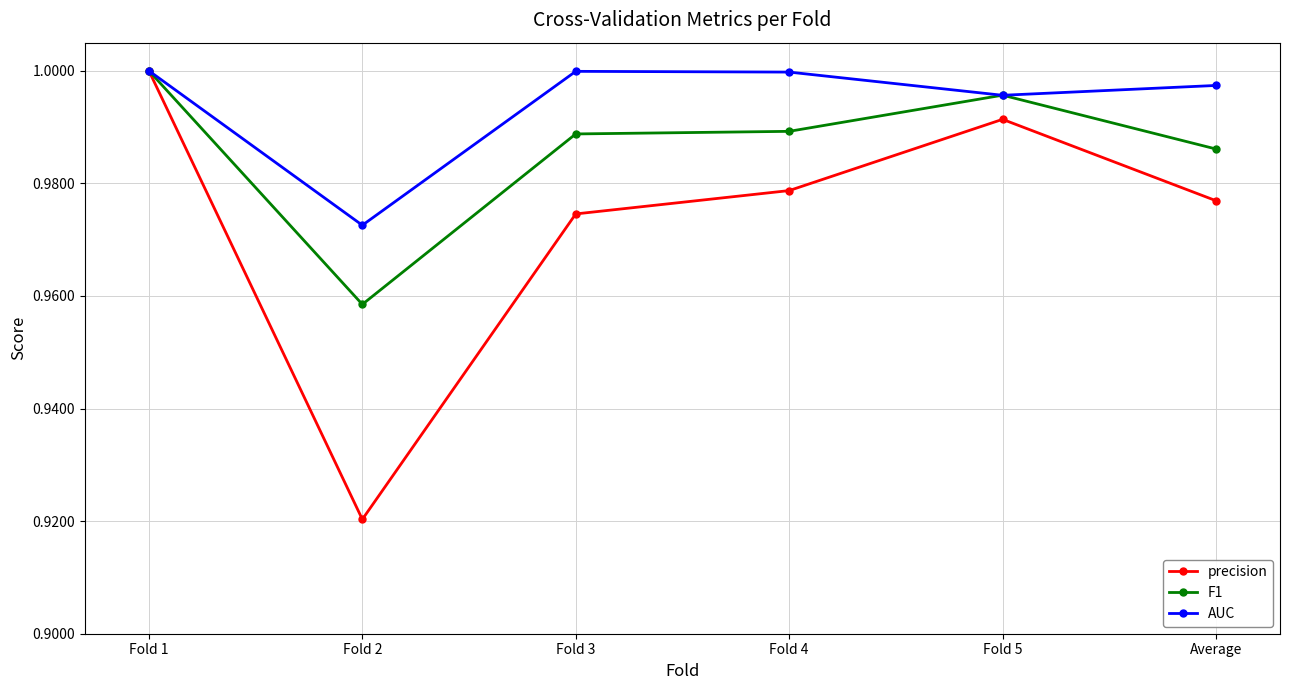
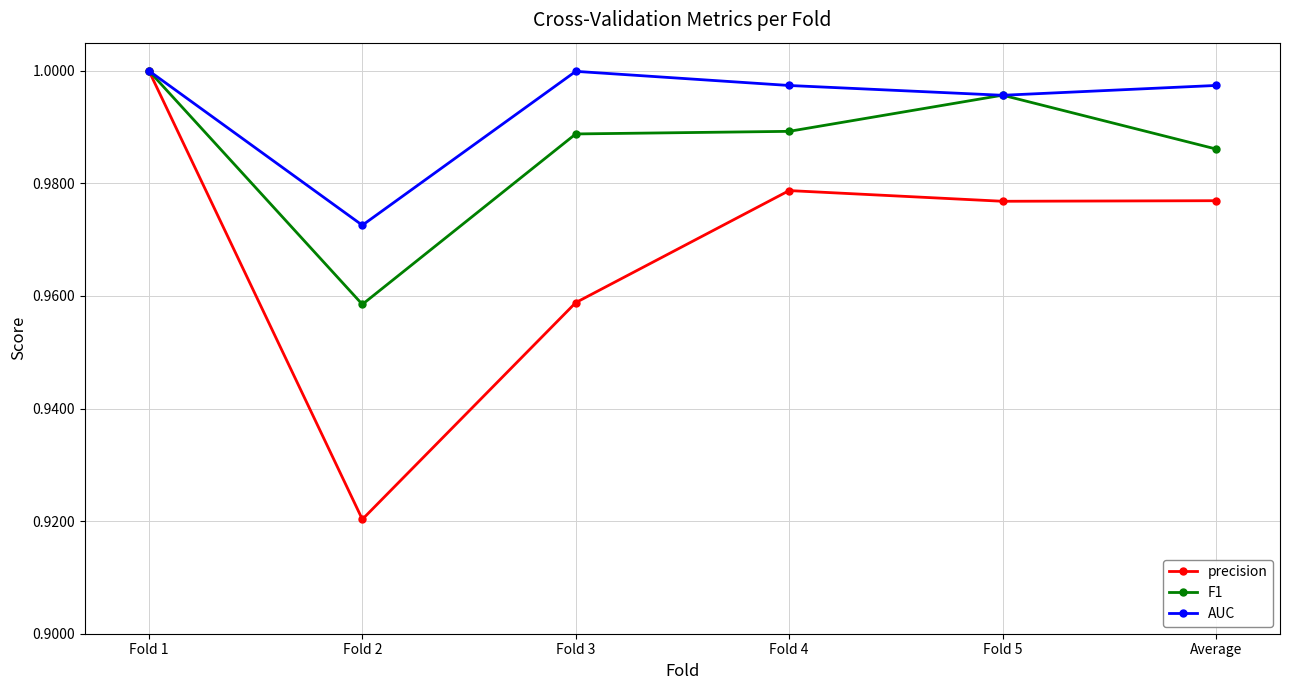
precision, Fold 3: 0.975 -> 0.959
AUC, Fold 4: 1.000 -> 0.997
precision, Fold 5: 0.991 -> 0.977
